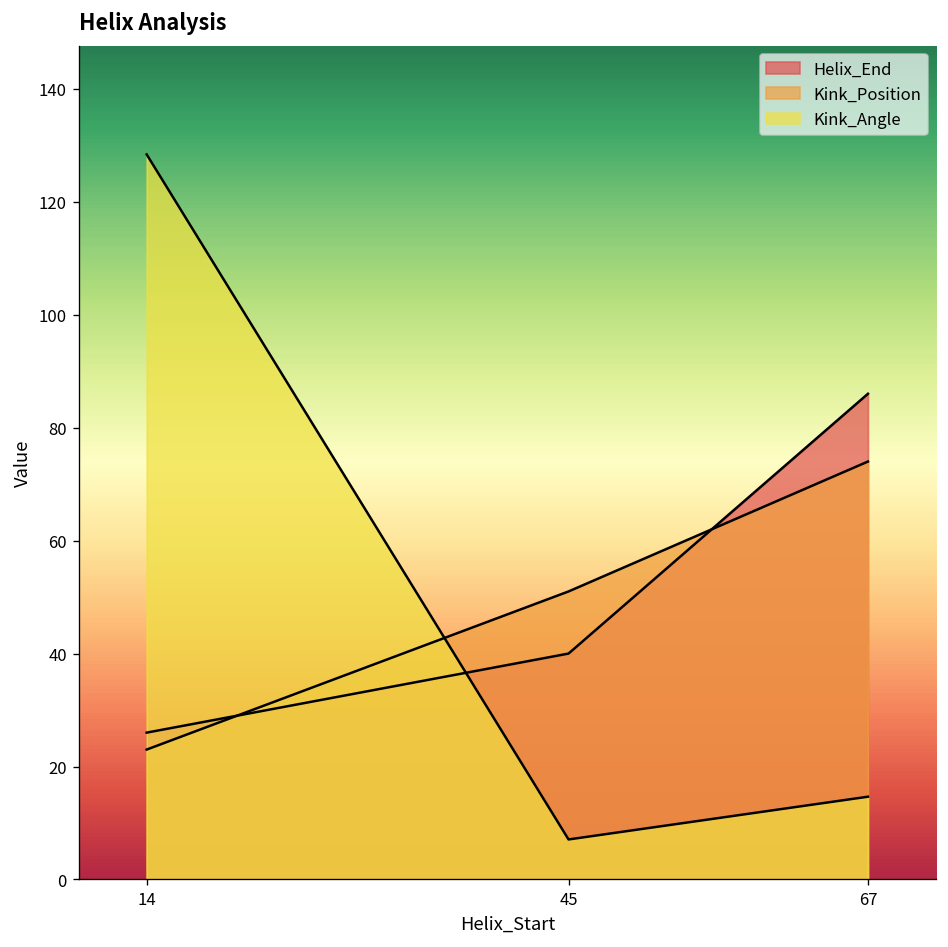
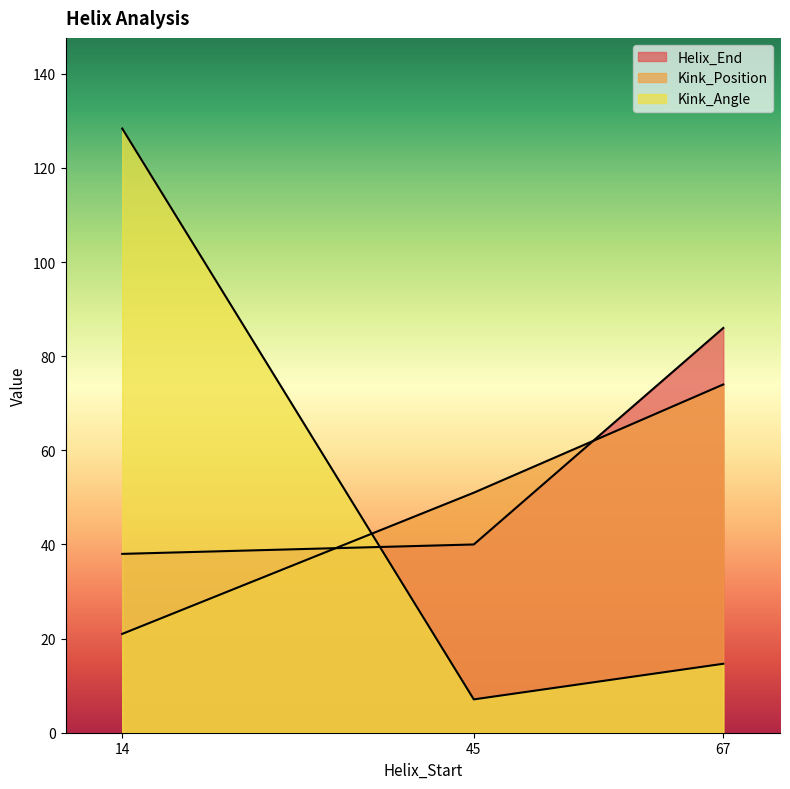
Helix_End, 14: 26 -> 38
Kink_Position, 14: 23 -> 21
